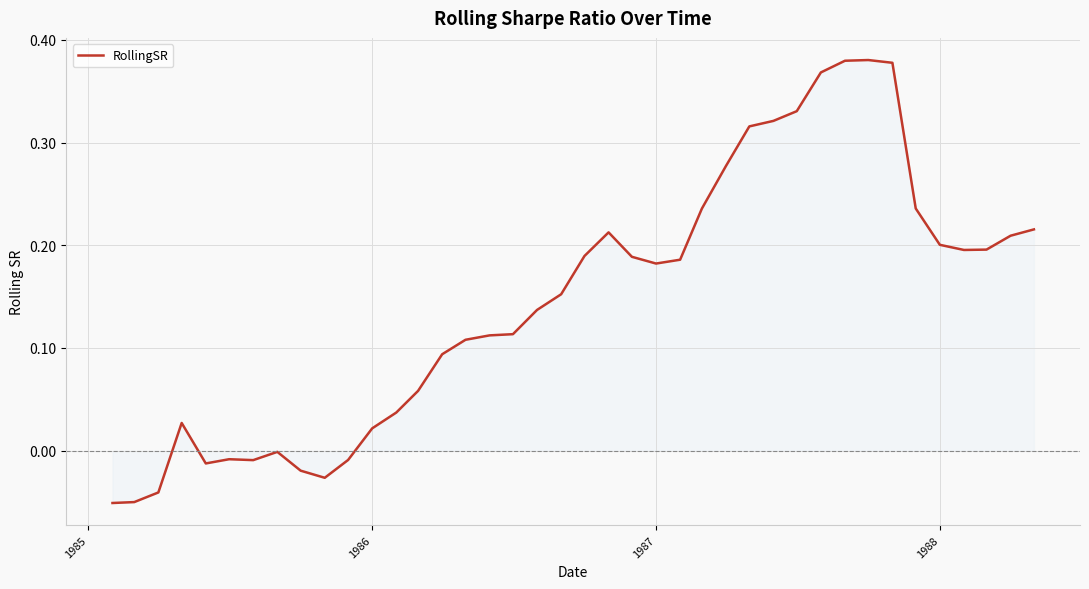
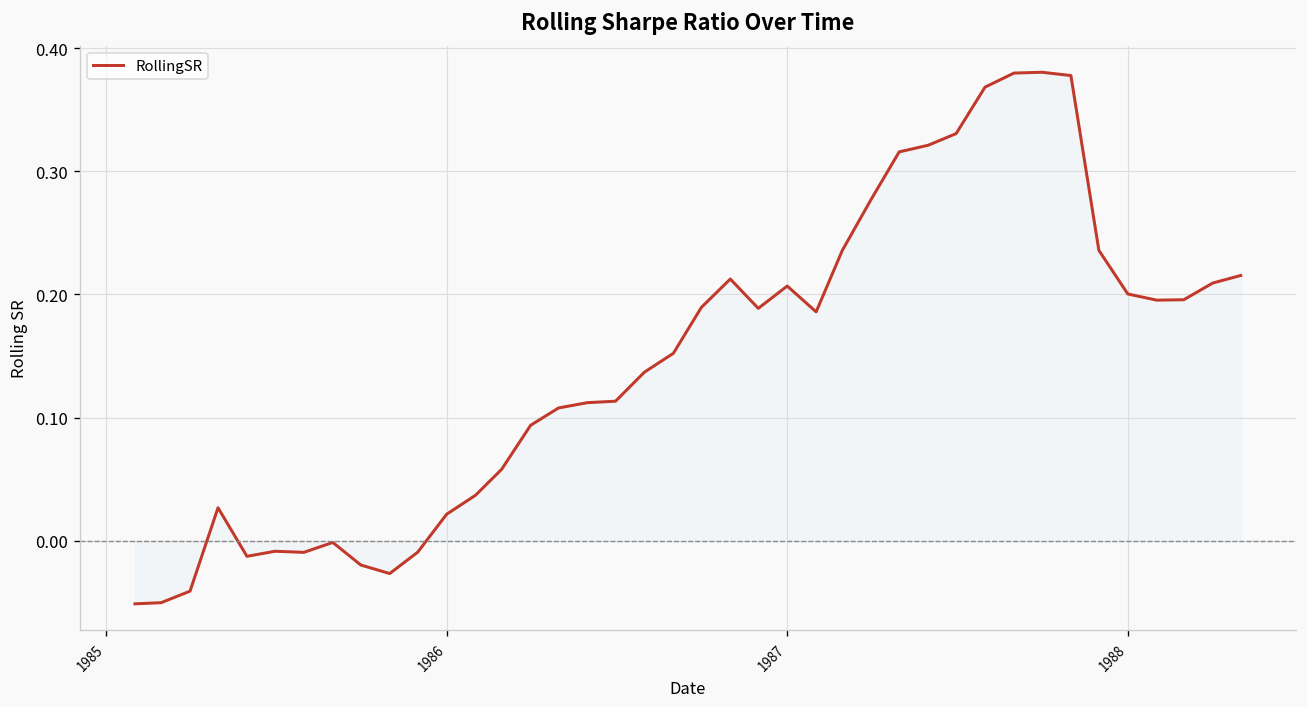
RollingSR, 1987: 0.182 -> 0.207
